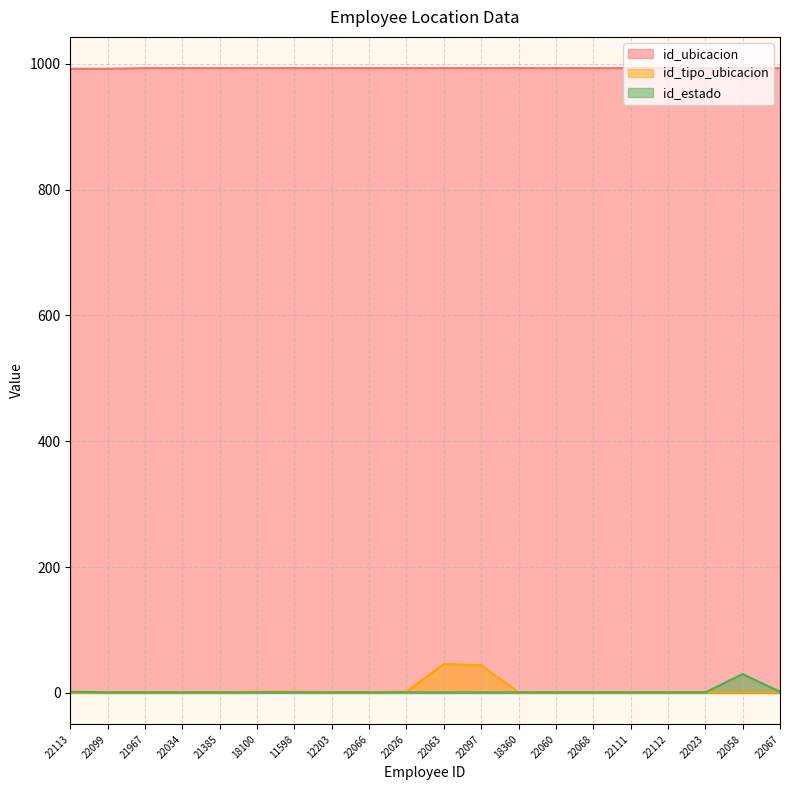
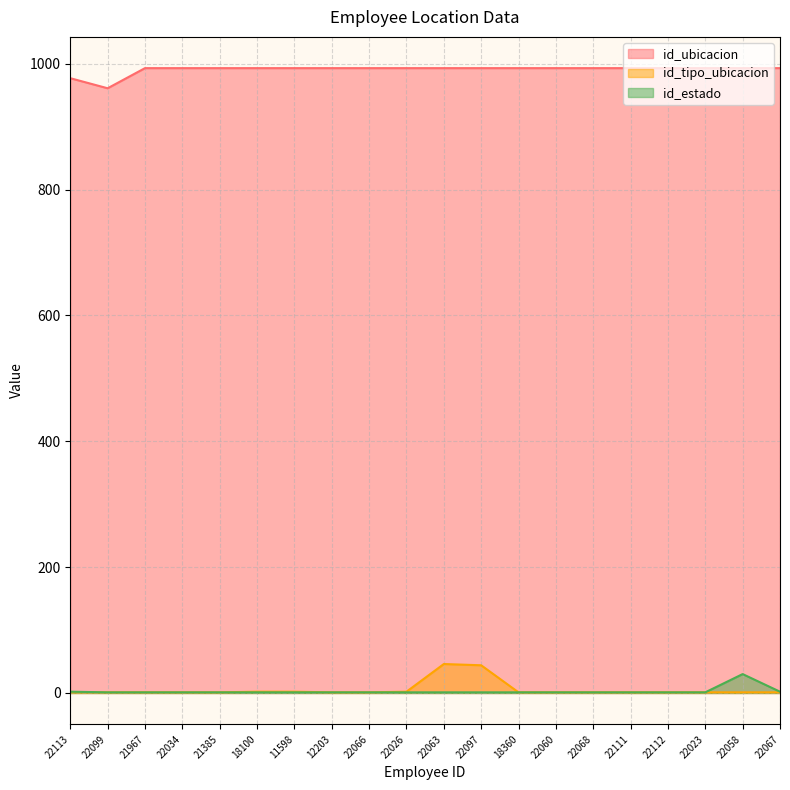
id_ubicacion, 22113: 990 -> 980
id_ubicacion, 22099: 990 -> 960
